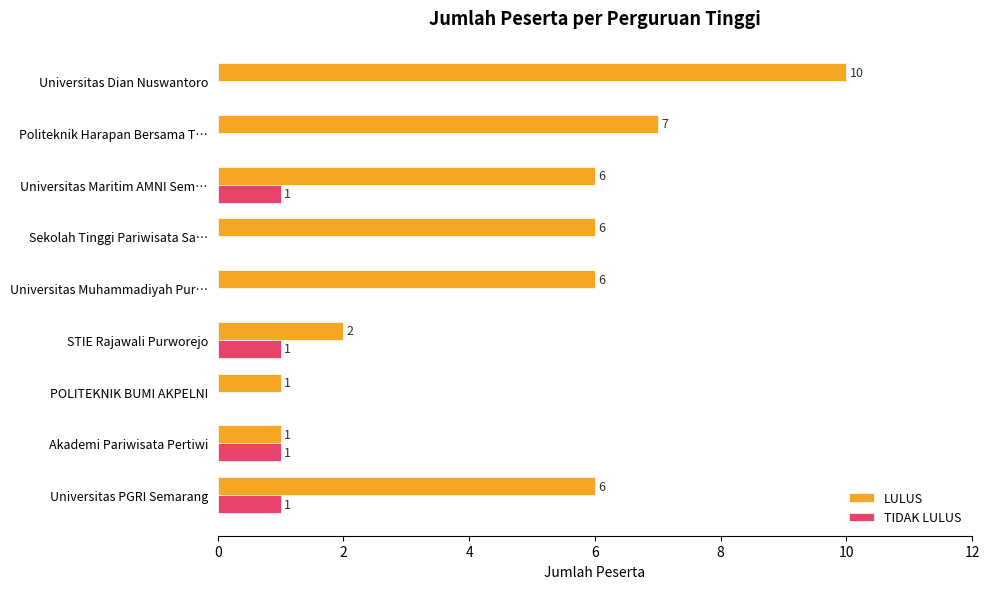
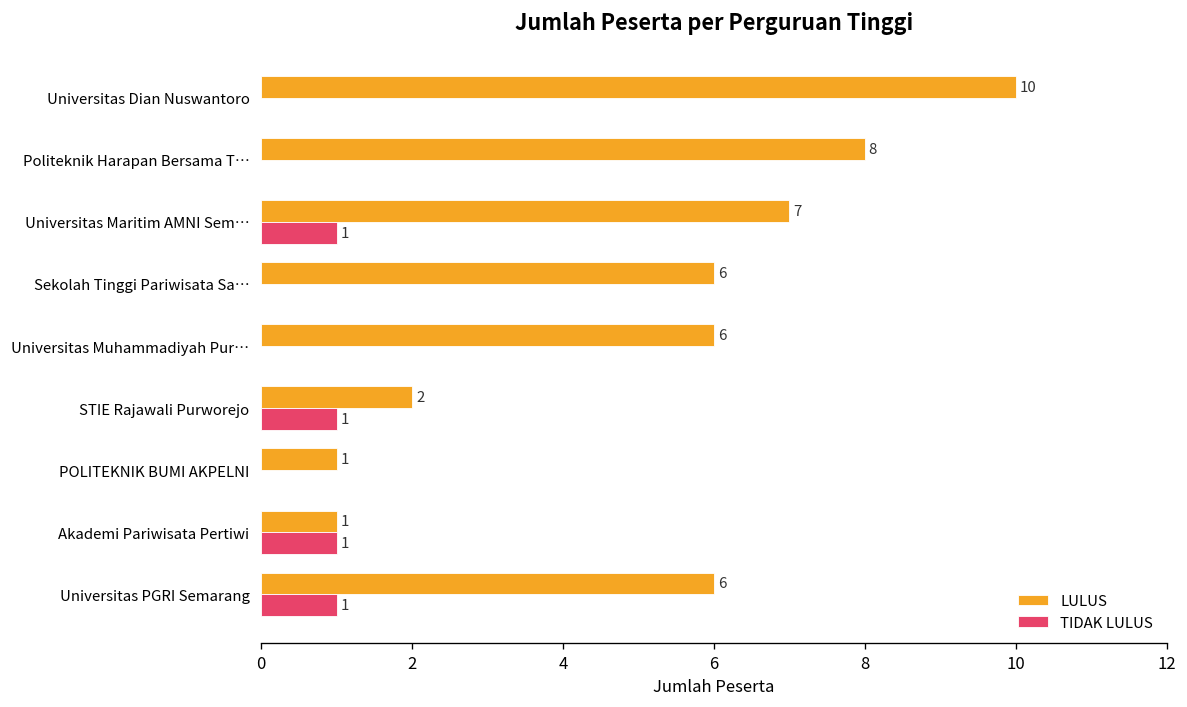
LULUS, Politeknik Harapan Bersama T…: 7 -> 8
LULUS, Universitas Maritim AMNI Sem…: 6 -> 7
